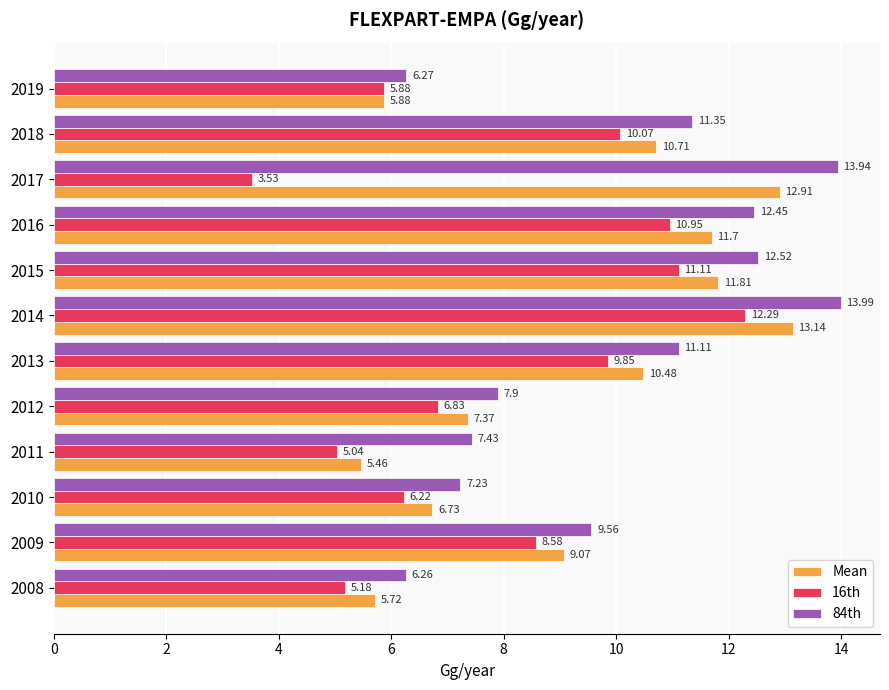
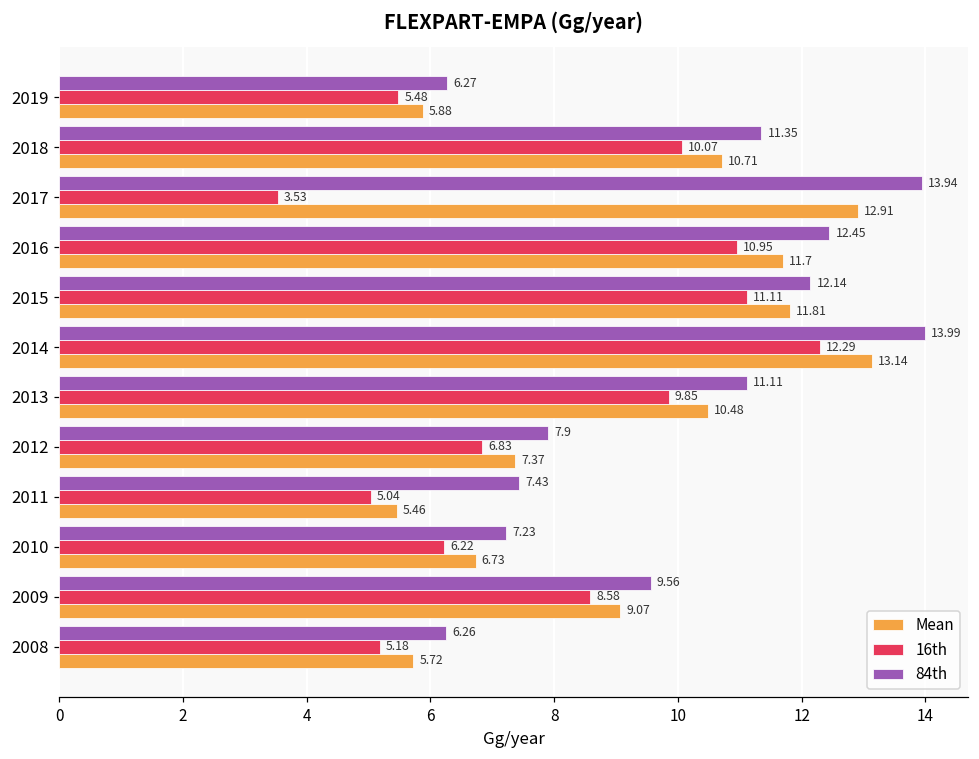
16th, 2019: 5.88 -> 5.48
84th, 2015: 12.52 -> 12.14
